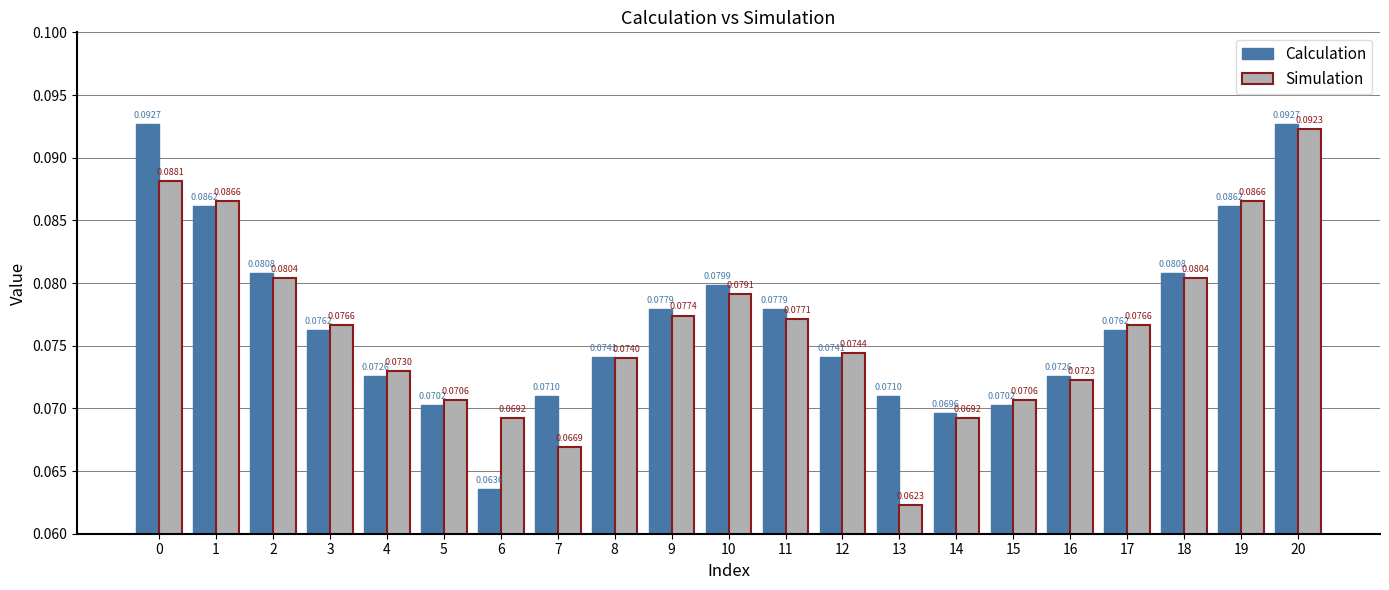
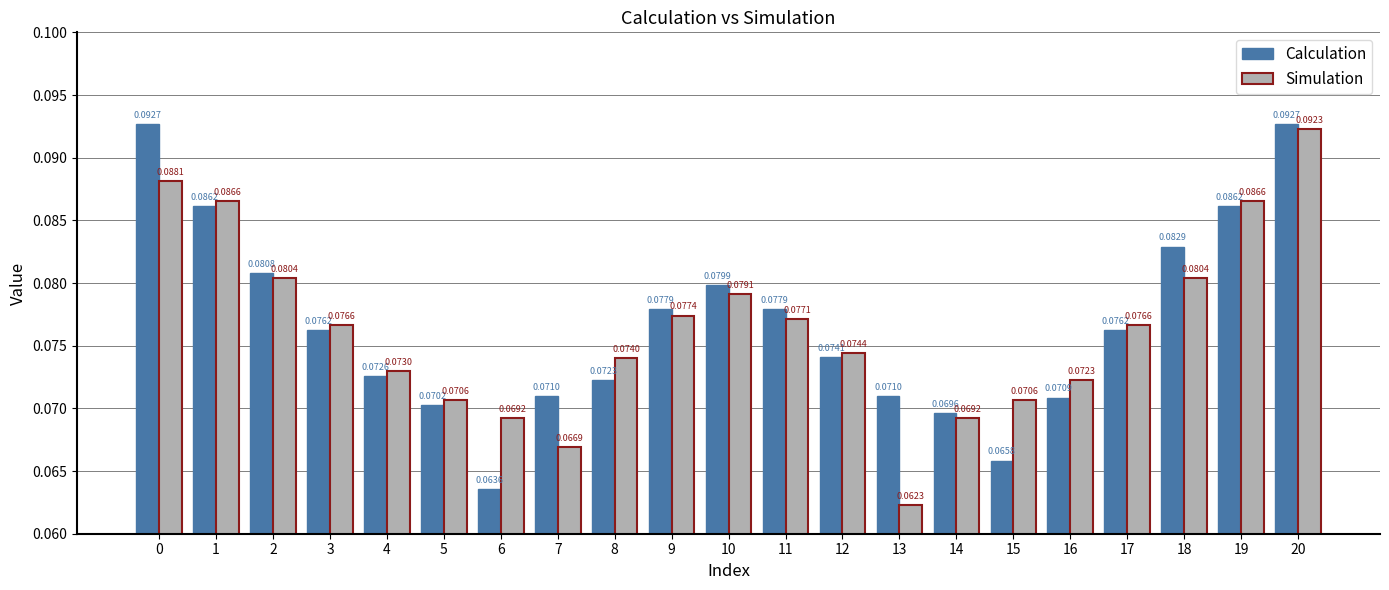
Calculation, 8: 0.0741 -> 0.0723
Calculation, 15: 0.0702 -> 0.0658
Calculation, 16: 0.0726 -> 0.0709
Calculation, 18: 0.0808 -> 0.0829
